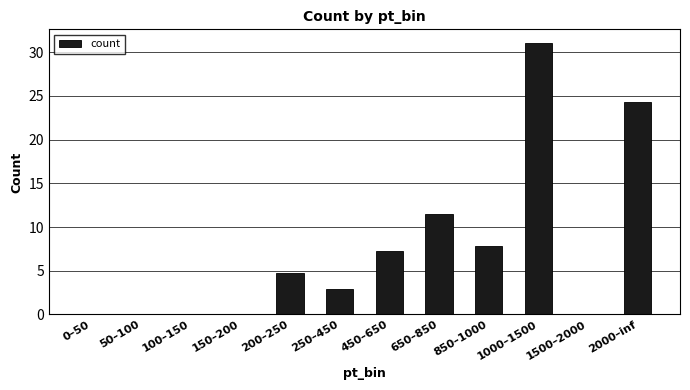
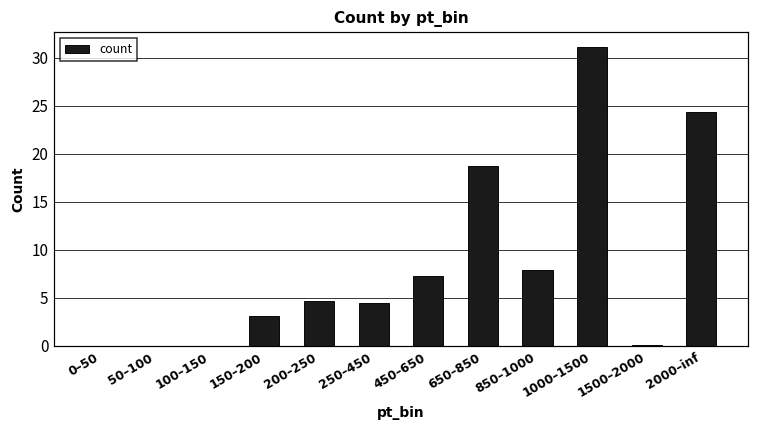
150–200: 0 -> 3
250–450: 3 -> 4
650–850: 11 -> 19
